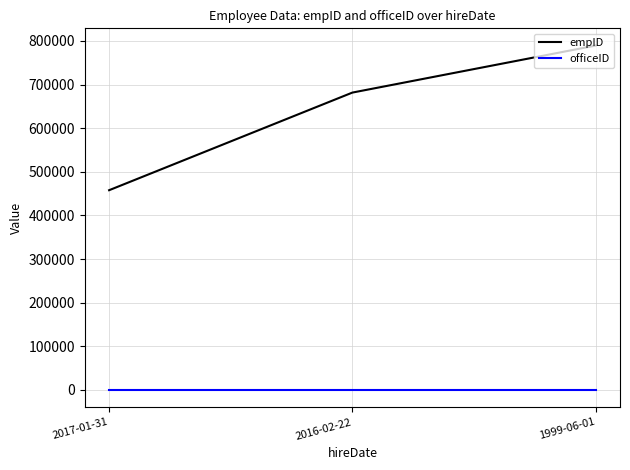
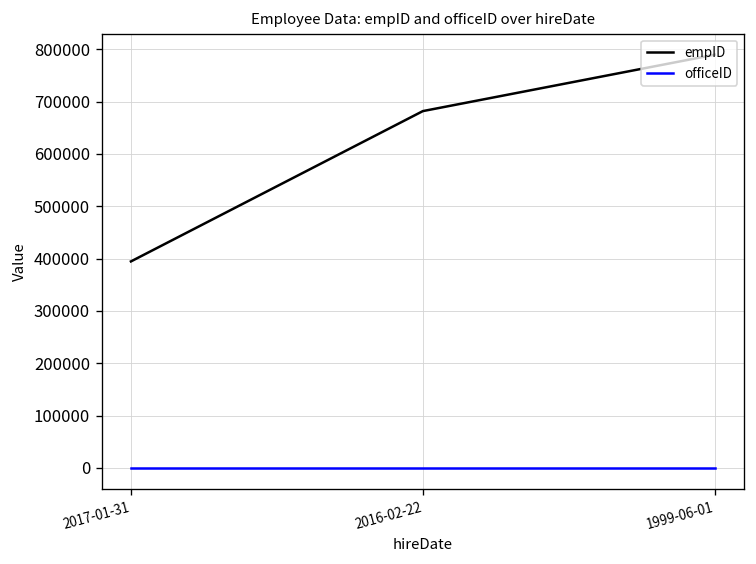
empID, 2017-01-31: 460000 -> 390000
